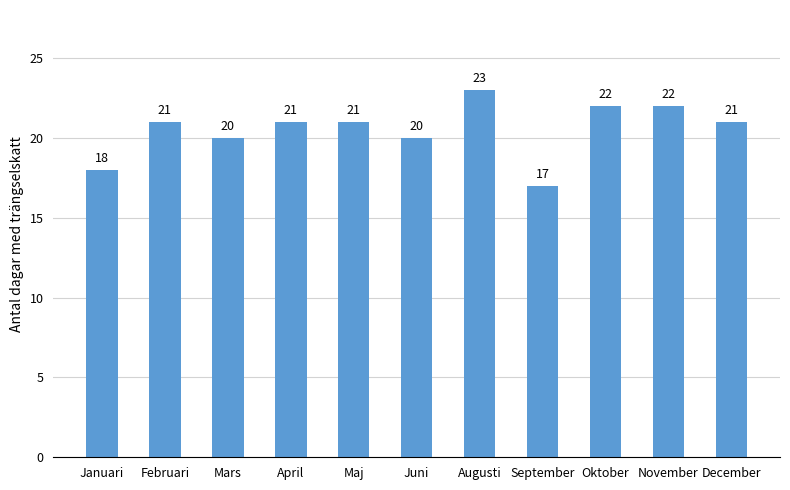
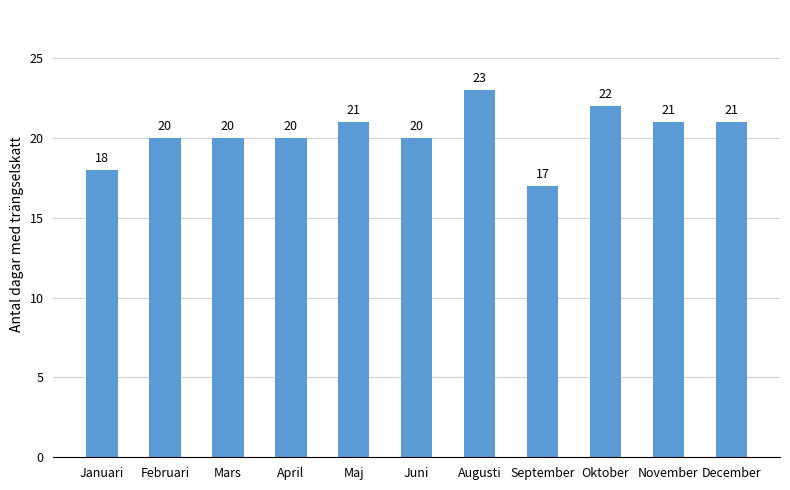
Februari: 21 -> 20
April: 21 -> 20
November: 22 -> 21
